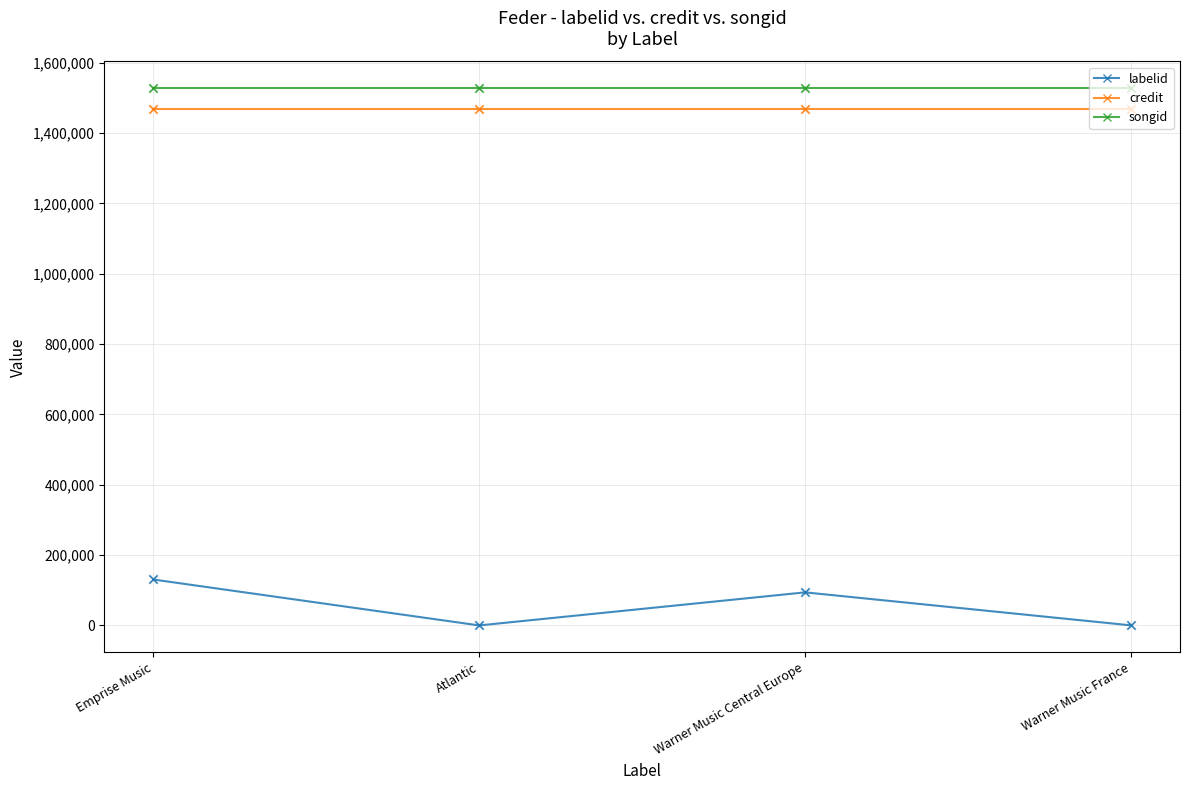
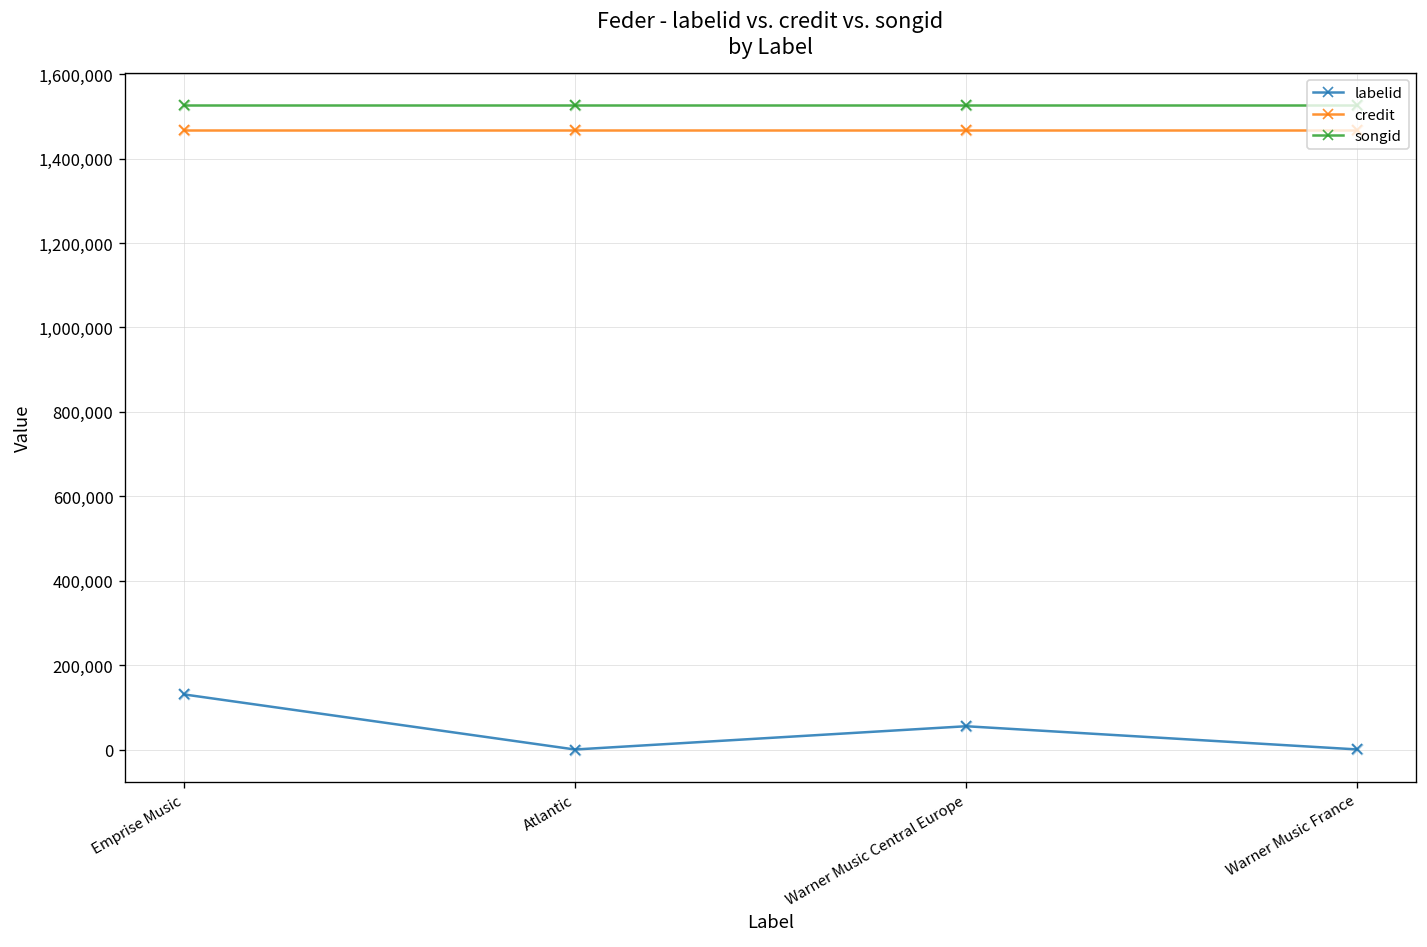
labelid, Warner Music Central Europe: 90,000 -> 60,000
